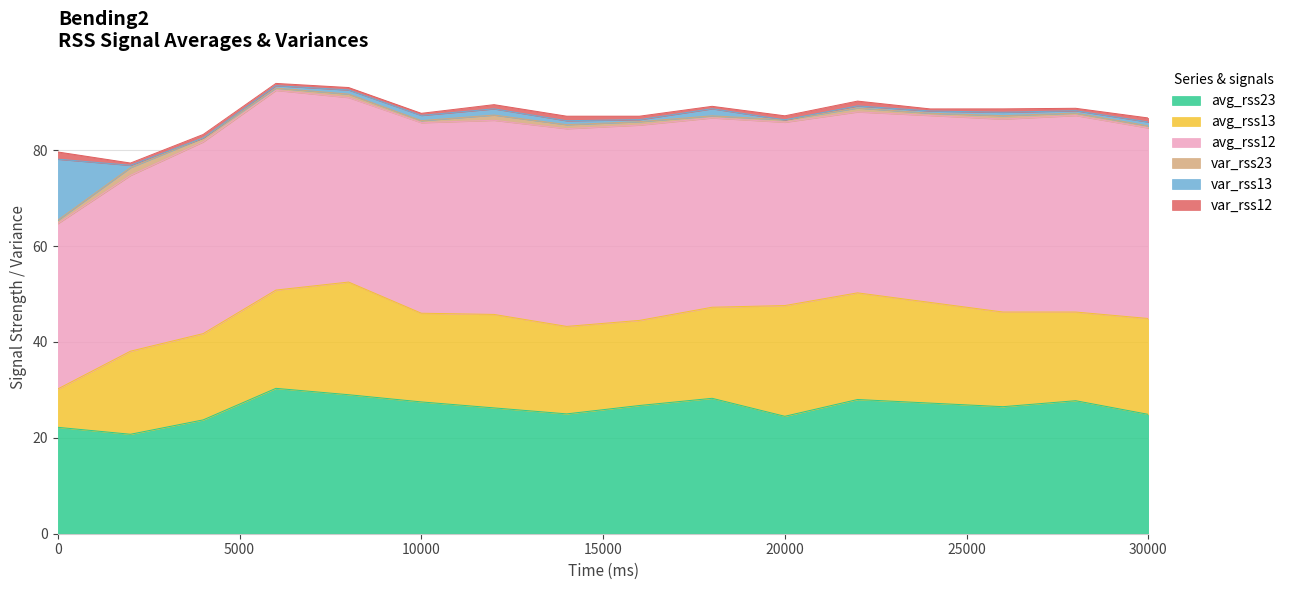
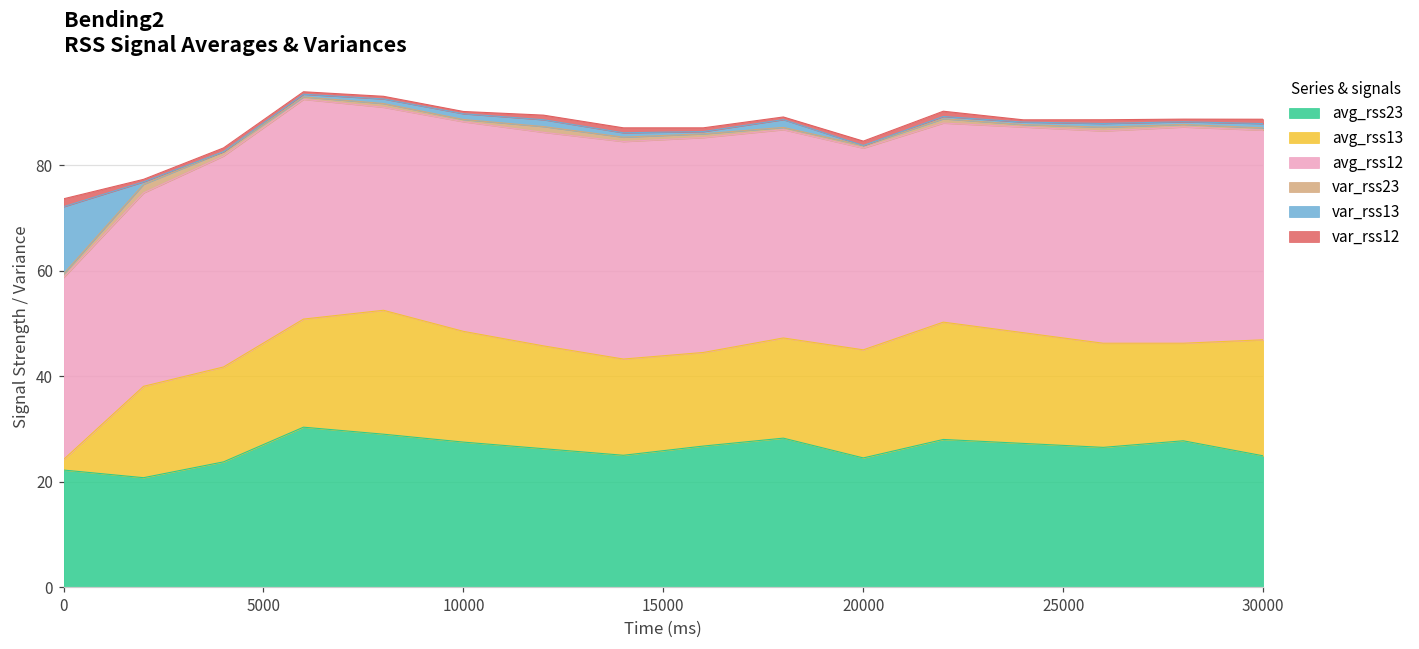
avg_rss13, 0: 8 -> 2
avg_rss13, 10000: 19 -> 21
avg_rss13, 20000: 23 -> 21
avg_rss13, 30000: 20 -> 22
